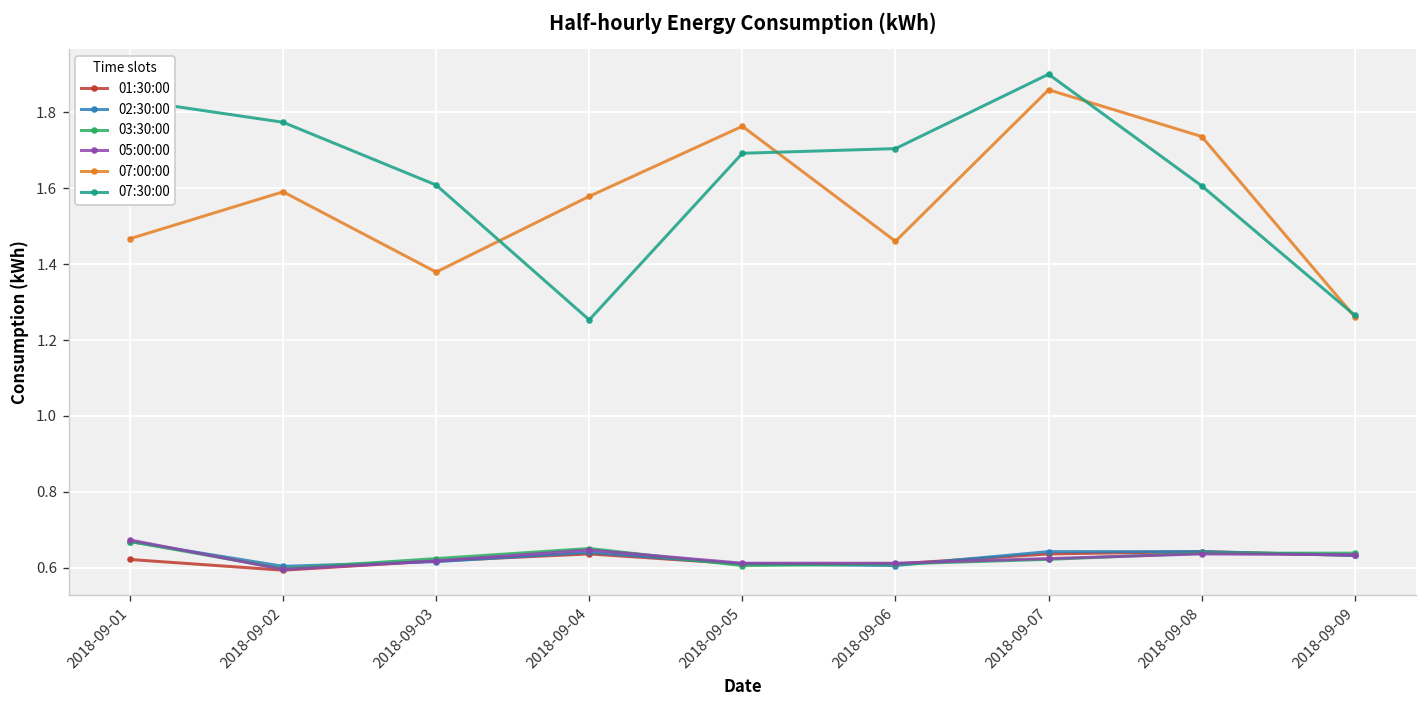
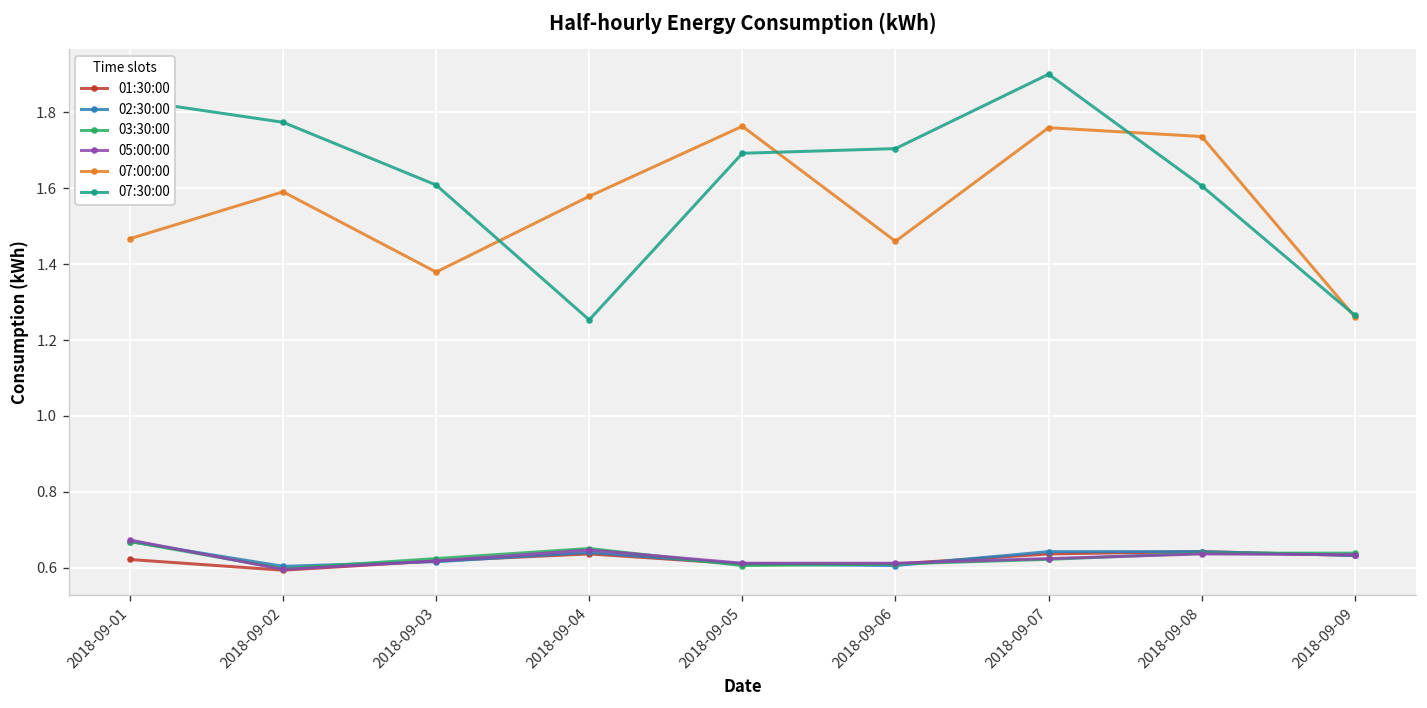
07:00:00, 2018-09-07: 1.86 -> 1.76
